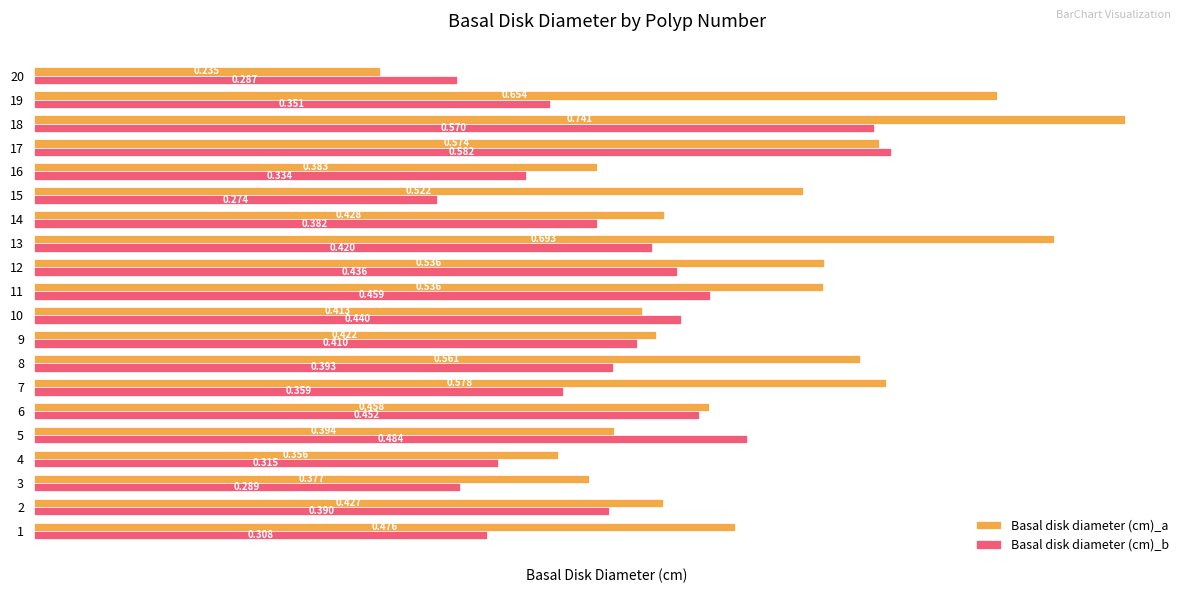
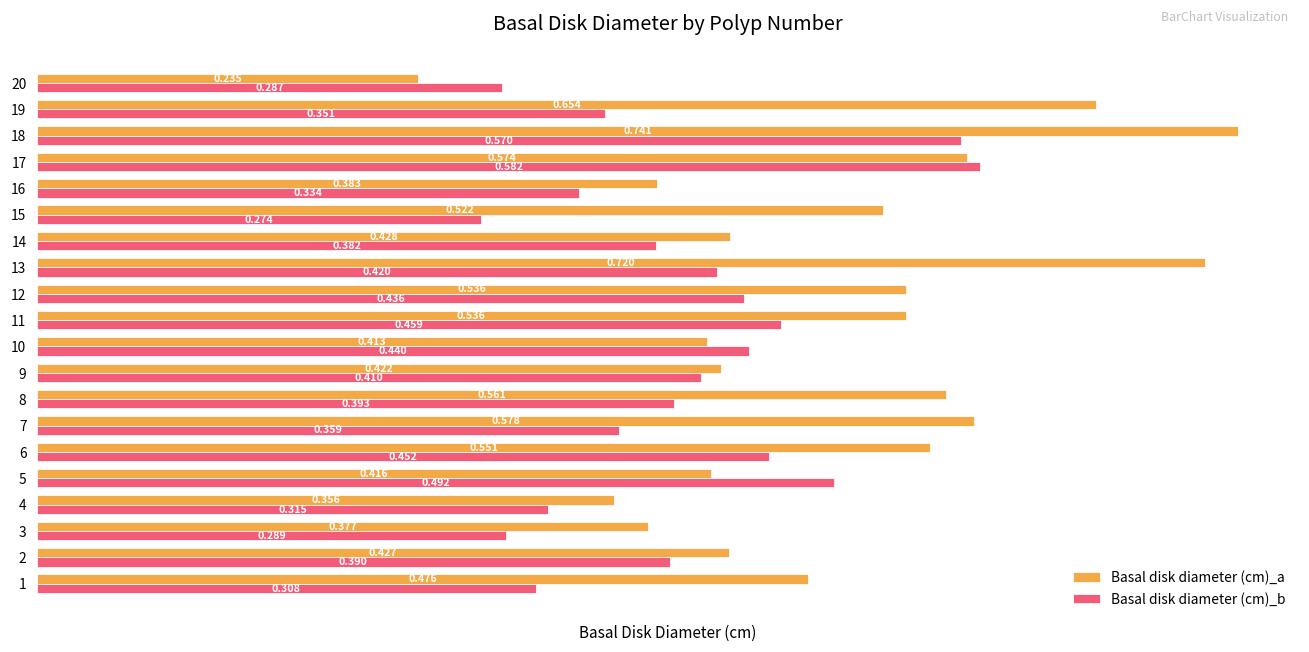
Basal disk diameter (cm)_a, 13: 0.693 -> 0.720
Basal disk diameter (cm)_a, 6: 0.458 -> 0.551
Basal disk diameter (cm)_a, 5: 0.394 -> 0.416
Basal disk diameter (cm)_b, 5: 0.484 -> 0.492
